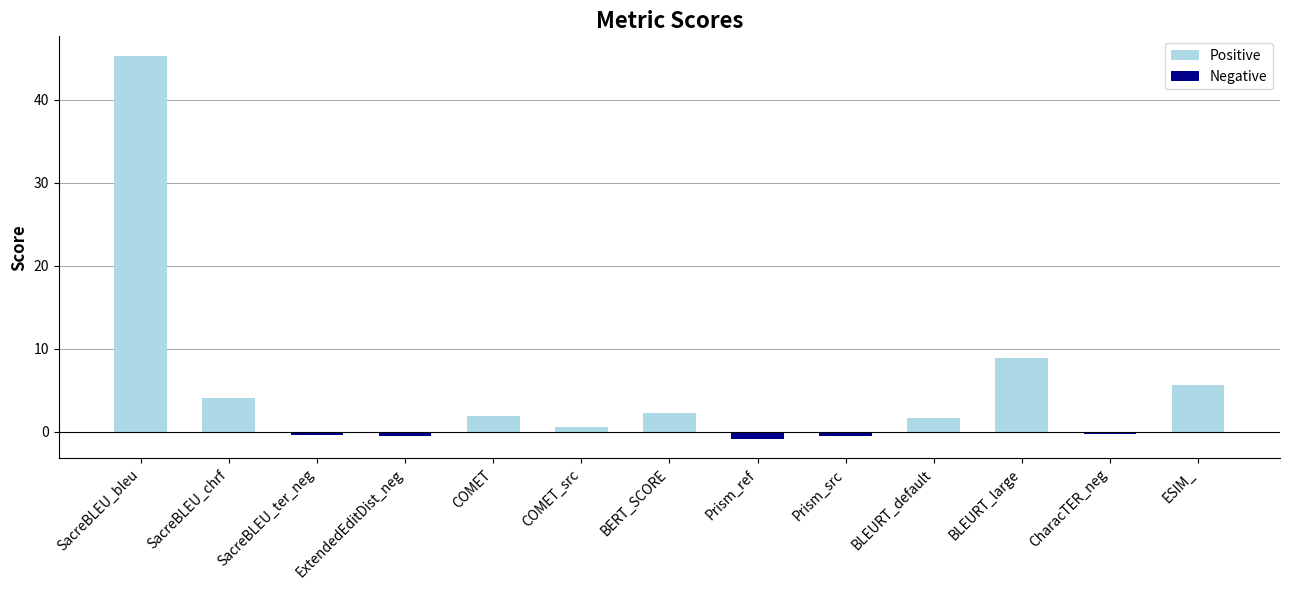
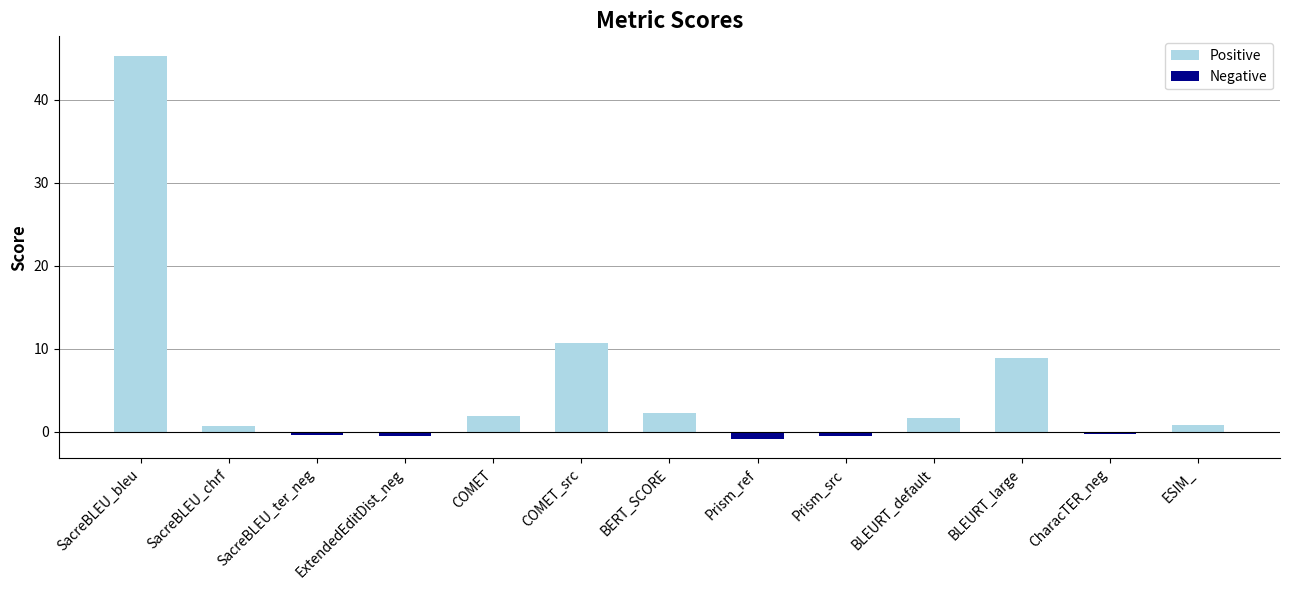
SacreBLEU_chrf: 4 -> 1
COMET_src: 1 -> 11
ESIM_: 6 -> 1
